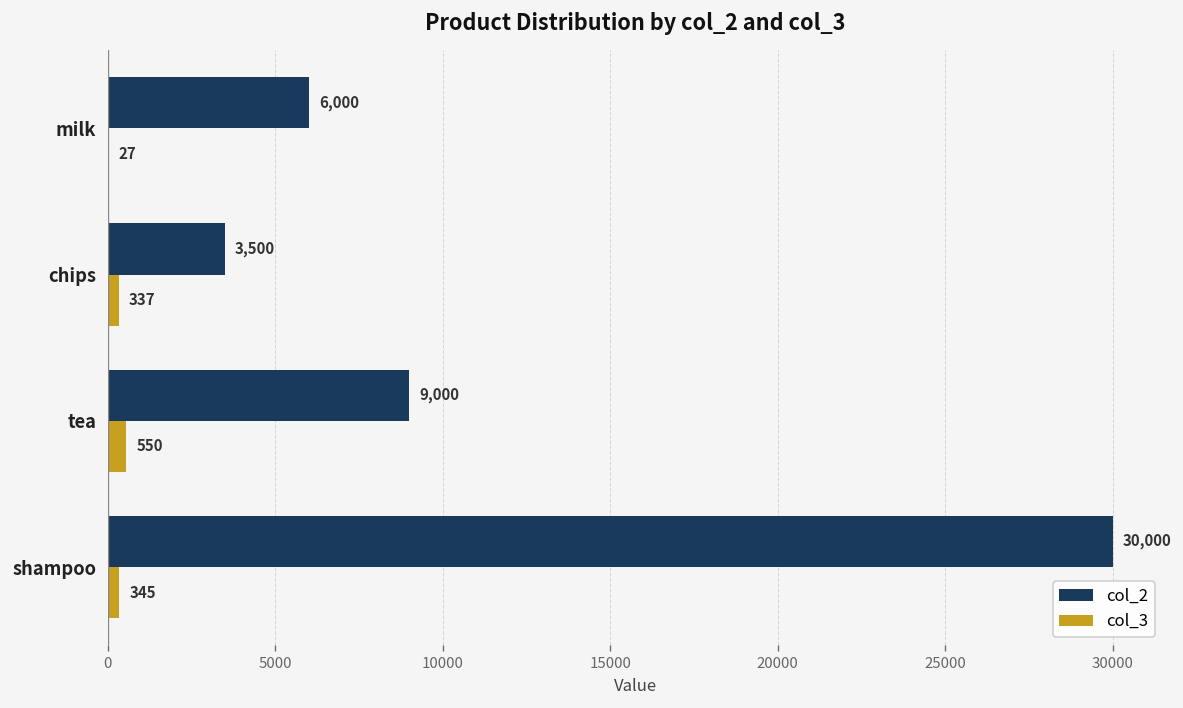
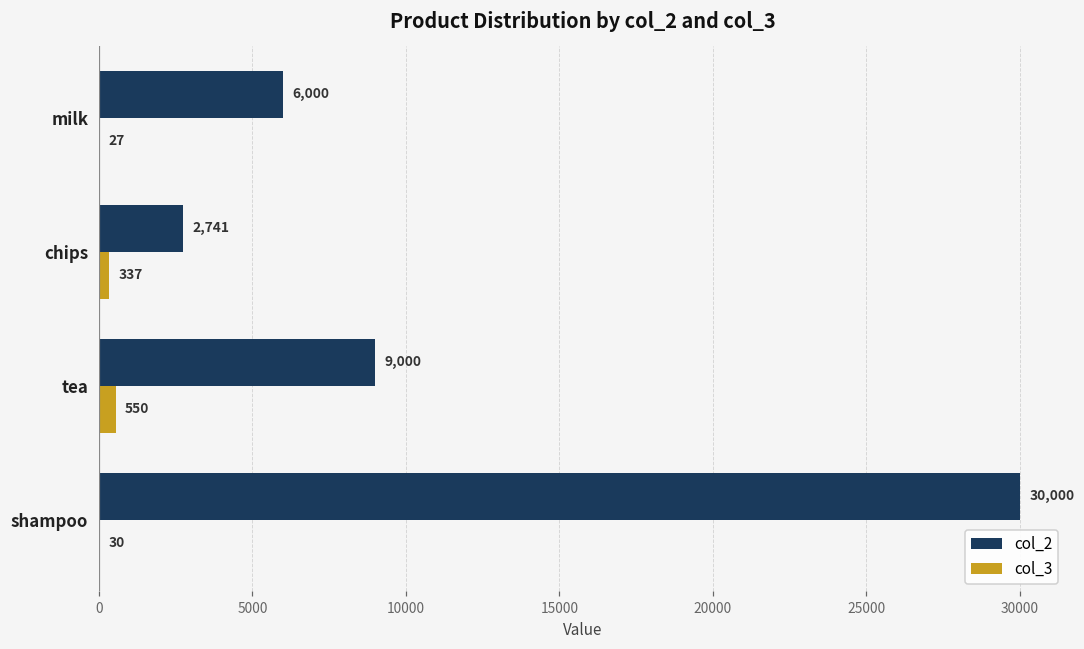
col_2, chips: 3,500 -> 2,741
col_3, shampoo: 345 -> 30
